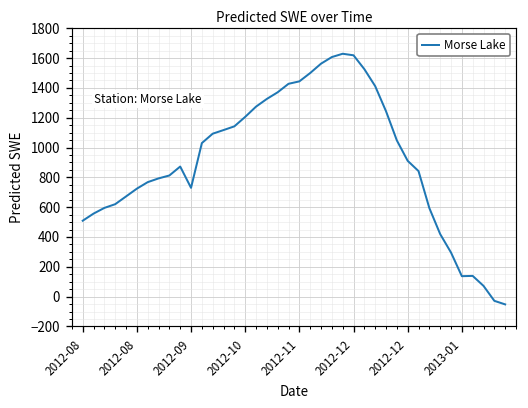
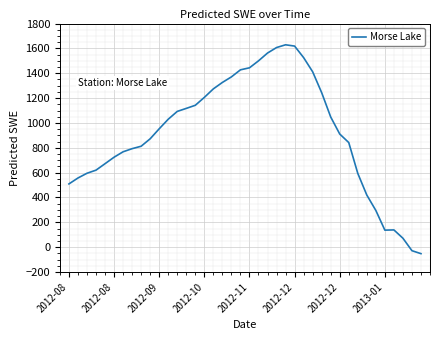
2012-09: 730 -> 950
